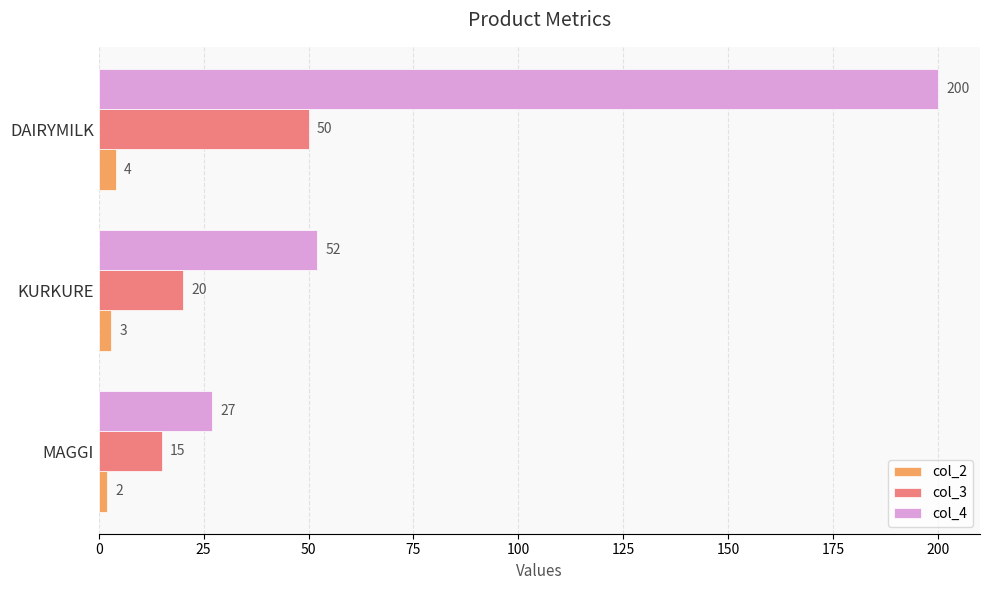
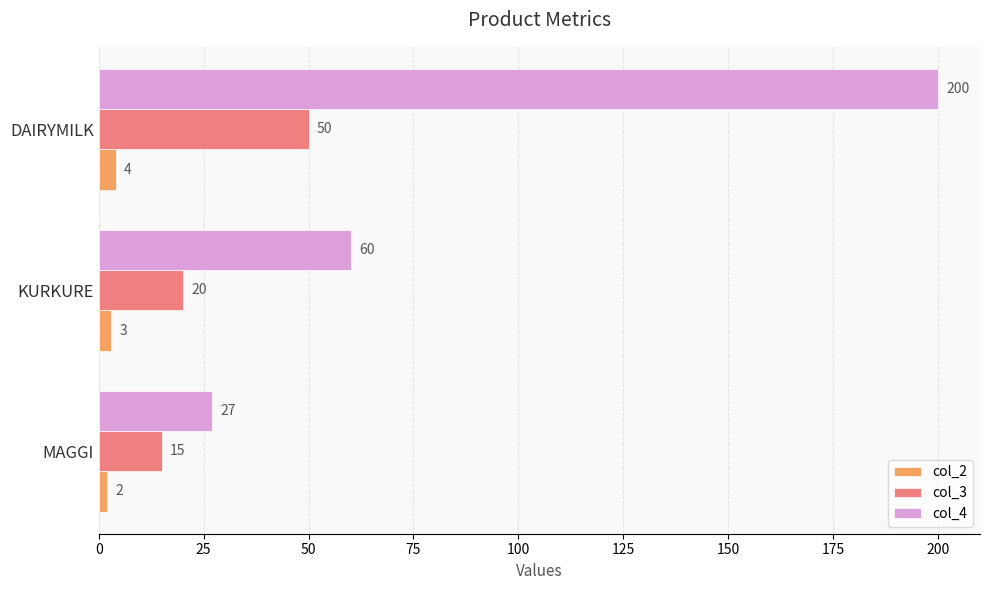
col_4, KURKURE: 52 -> 60
